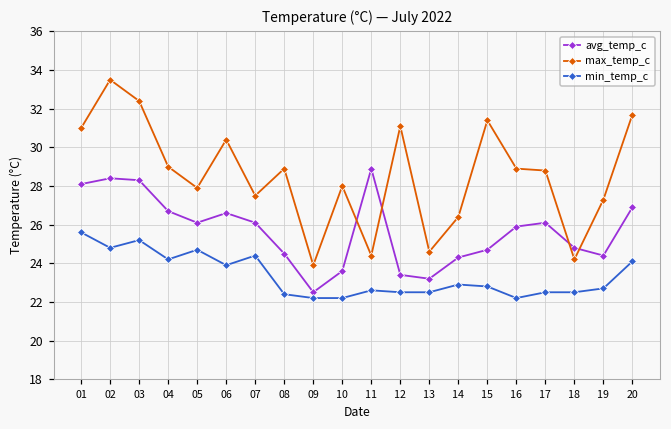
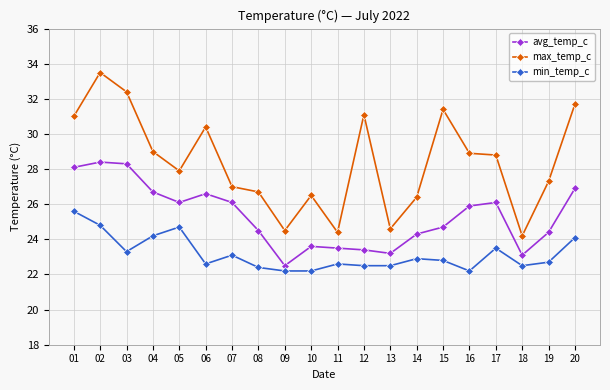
min_temp_c, 03: 25.2 -> 23.3
min_temp_c, 06: 23.9 -> 22.6
max_temp_c, 07: 27.5 -> 27.0
min_temp_c, 07: 24.4 -> 23.1
max_temp_c, 08: 28.9 -> 26.7
max_temp_c, 09: 23.9 -> 24.5
max_temp_c, 10: 28.0 -> 26.5
avg_temp_c, 11: 28.9 -> 23.5
min_temp_c, 17: 22.5 -> 23.5
avg_temp_c, 18: 24.8 -> 23.1
